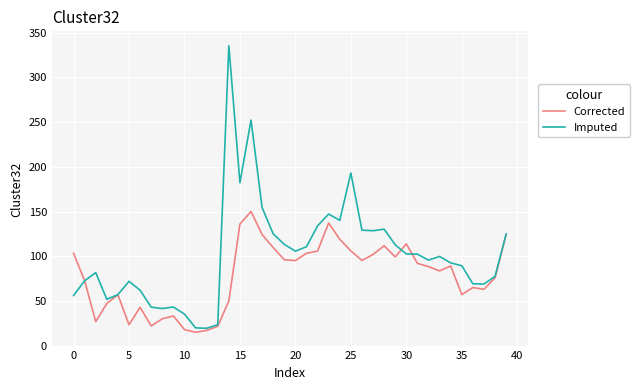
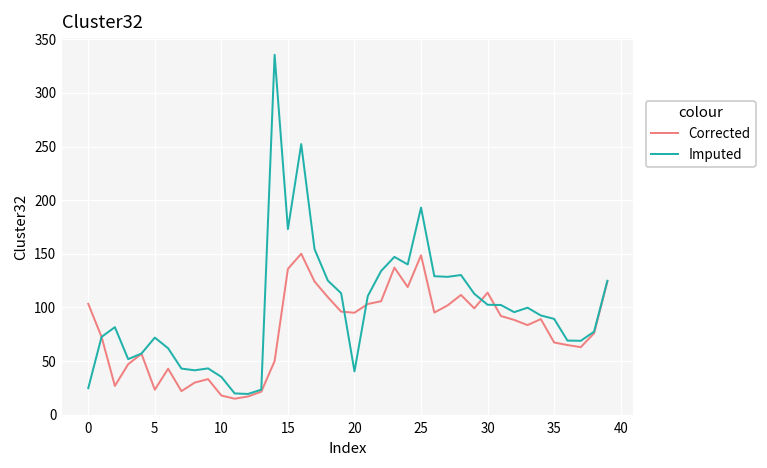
Imputed, 0: 60 -> 20
Imputed, 15: 180 -> 170
Imputed, 20: 110 -> 40
Corrected, 25: 110 -> 150
Corrected, 35: 60 -> 70
